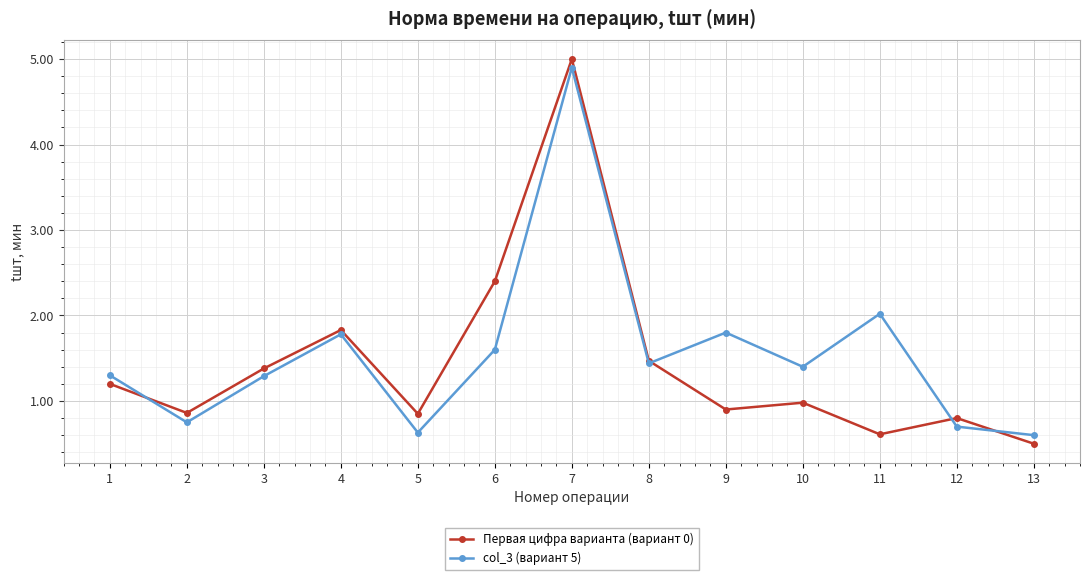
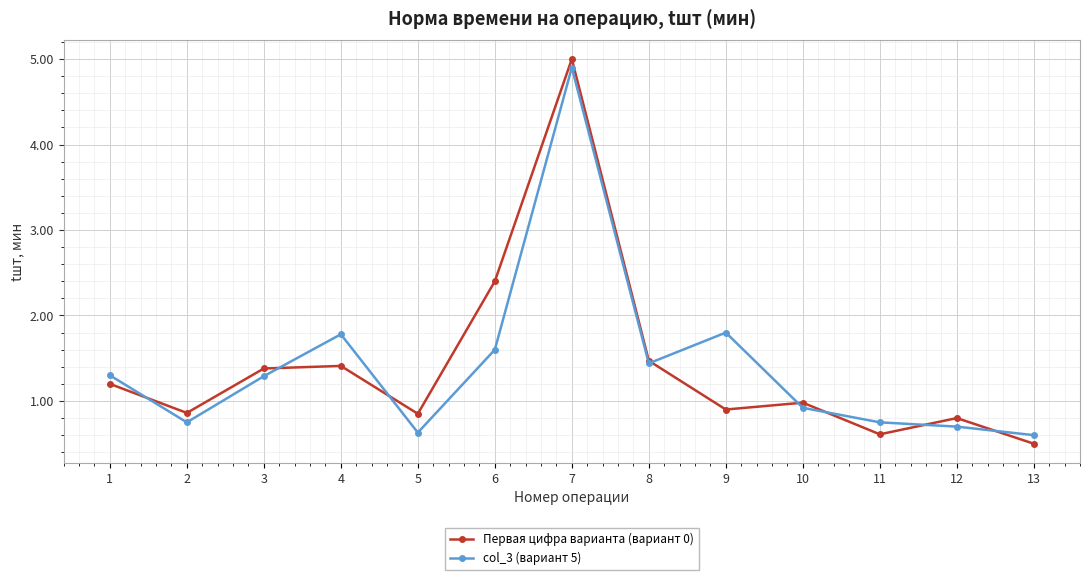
Первая цифра варианта (вариант 0), 4: 1.8 -> 1.4
col_3 (вариант 5), 10: 1.4 -> 0.9
col_3 (вариант 5), 11: 2.0 -> 0.8
